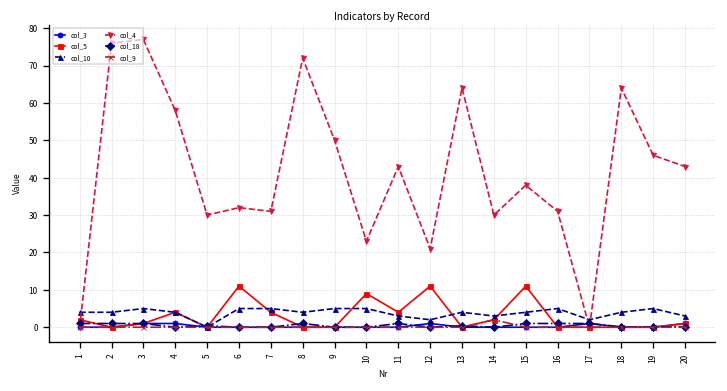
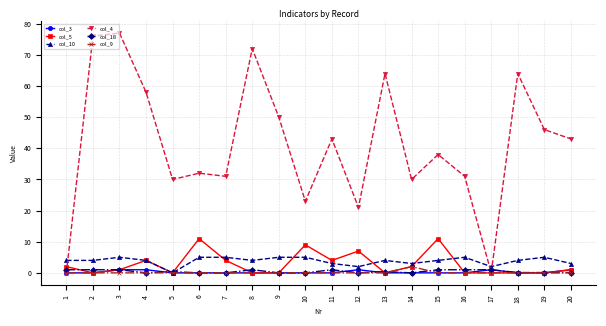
col_5, 12: 11 -> 7
